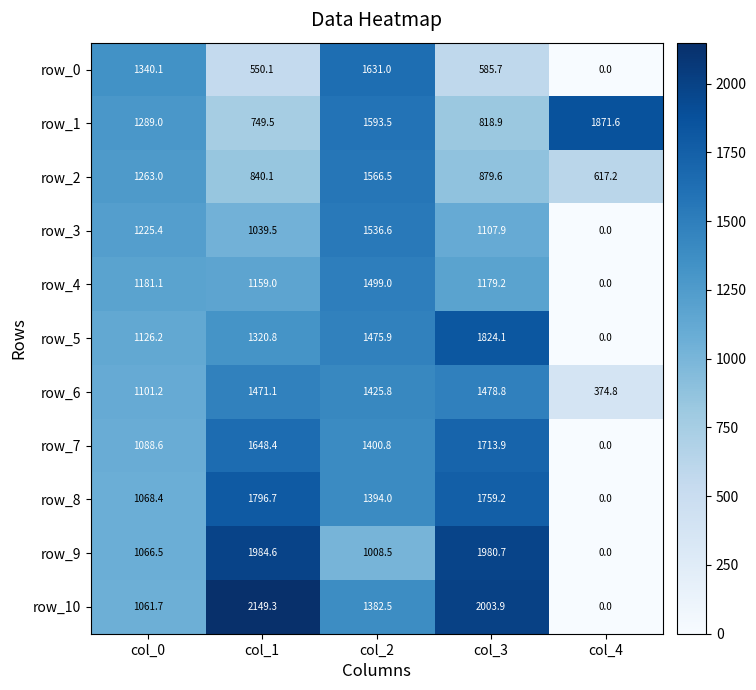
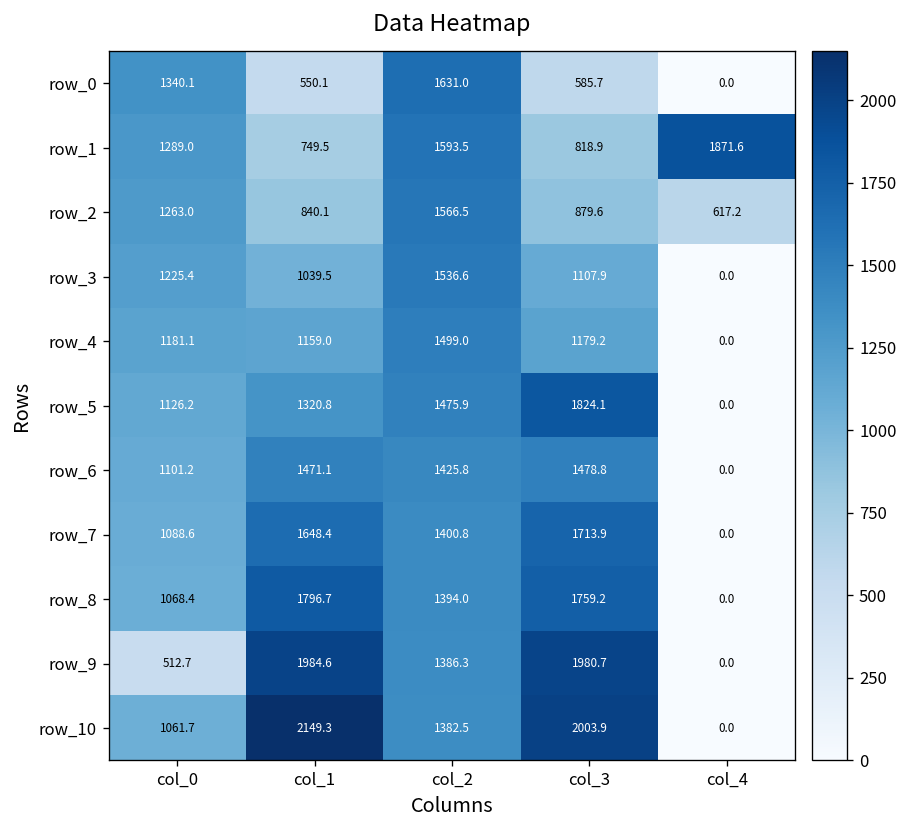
row_6, col_4: 374.8 -> 0.0
row_9, col_0: 1066.5 -> 512.7
row_9, col_2: 1008.5 -> 1386.3
